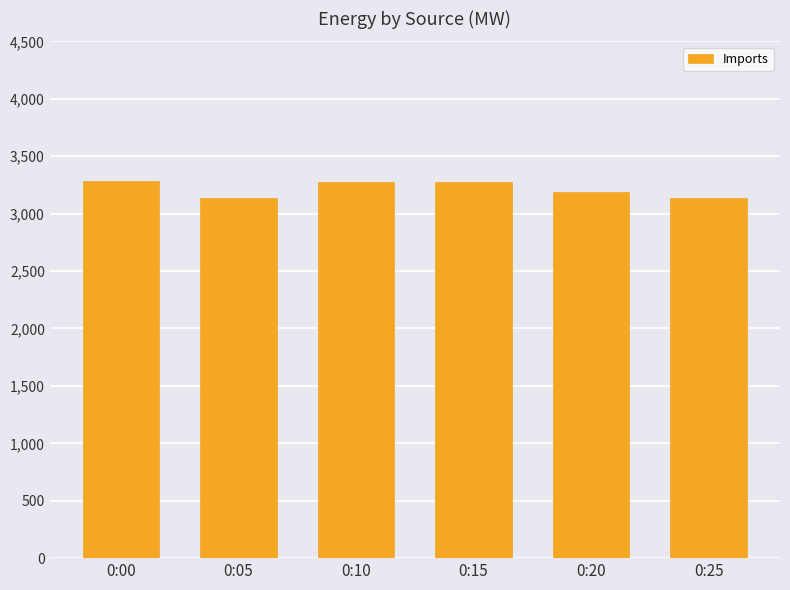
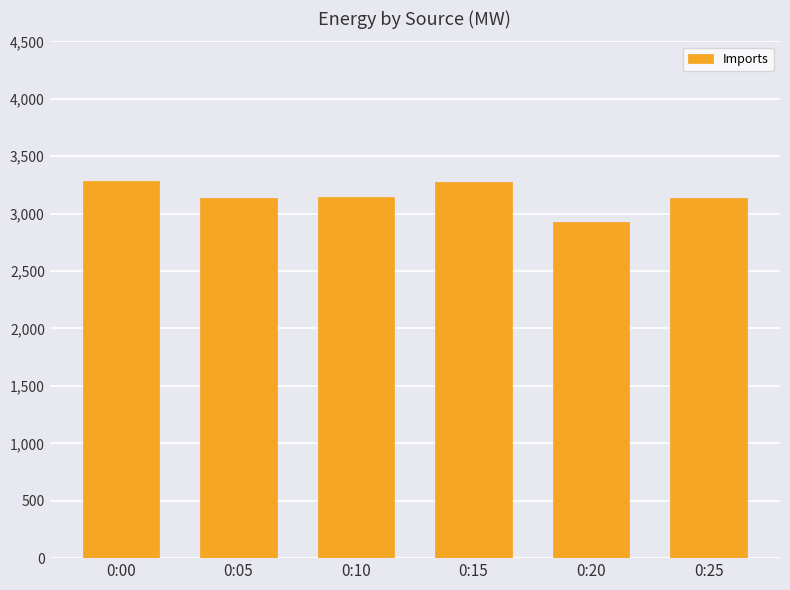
0:10: 3,270 -> 3,150
0:20: 3,190 -> 2,920
